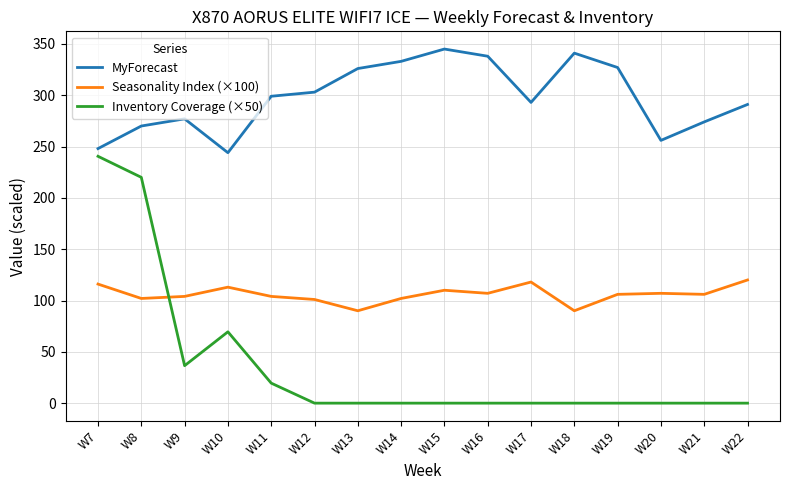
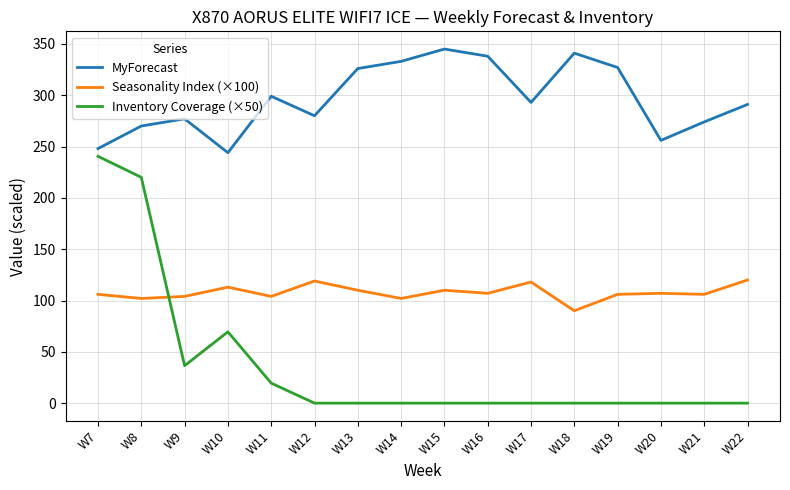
Seasonality Index (×100), W7: 116 -> 106
MyForecast, W12: 303 -> 280
Seasonality Index (×100), W12: 101 -> 119
Seasonality Index (×100), W13: 90 -> 110
